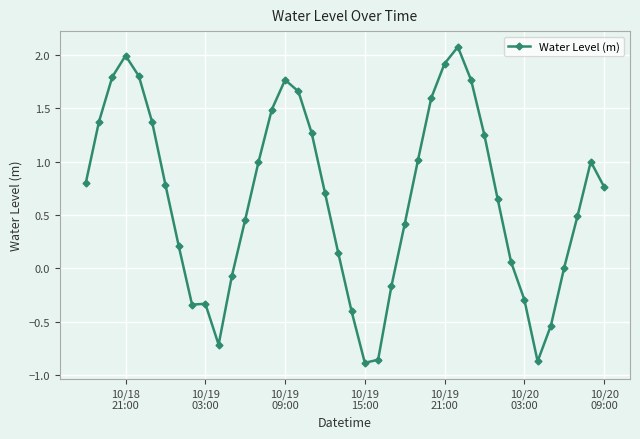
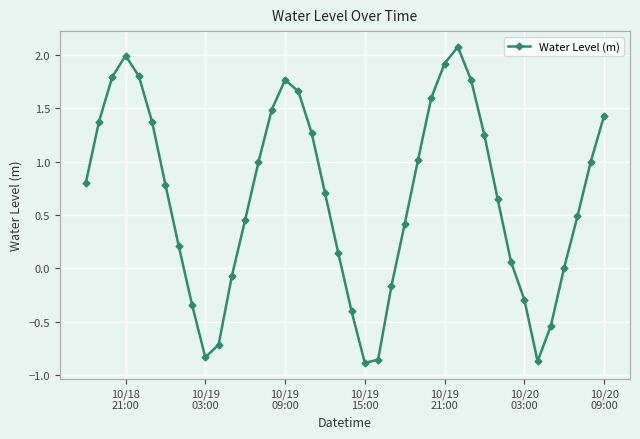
10/19 03:00: -0.33 -> -0.84
10/20 09:00: 0.76 -> 1.43
